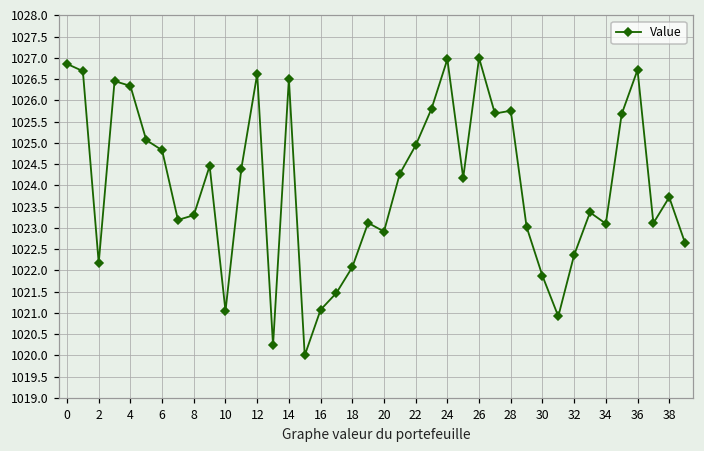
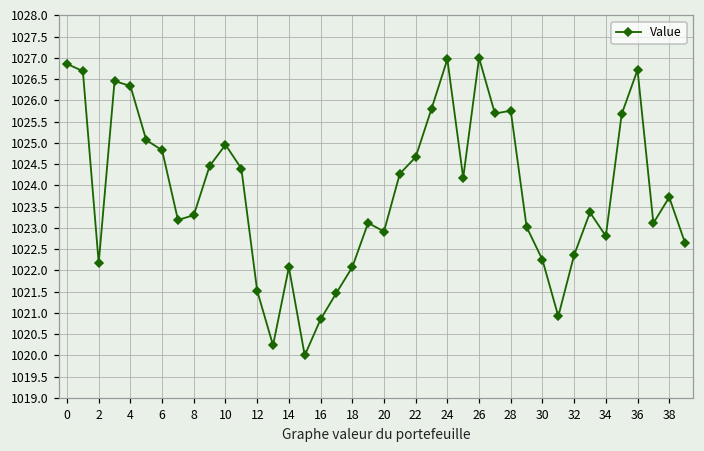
10: 1021.0 -> 1025.0
12: 1026.6 -> 1021.5
14: 1026.5 -> 1022.1
16: 1021.1 -> 1020.8
22: 1024.9 -> 1024.7
30: 1021.9 -> 1022.2
34: 1023.1 -> 1022.8
